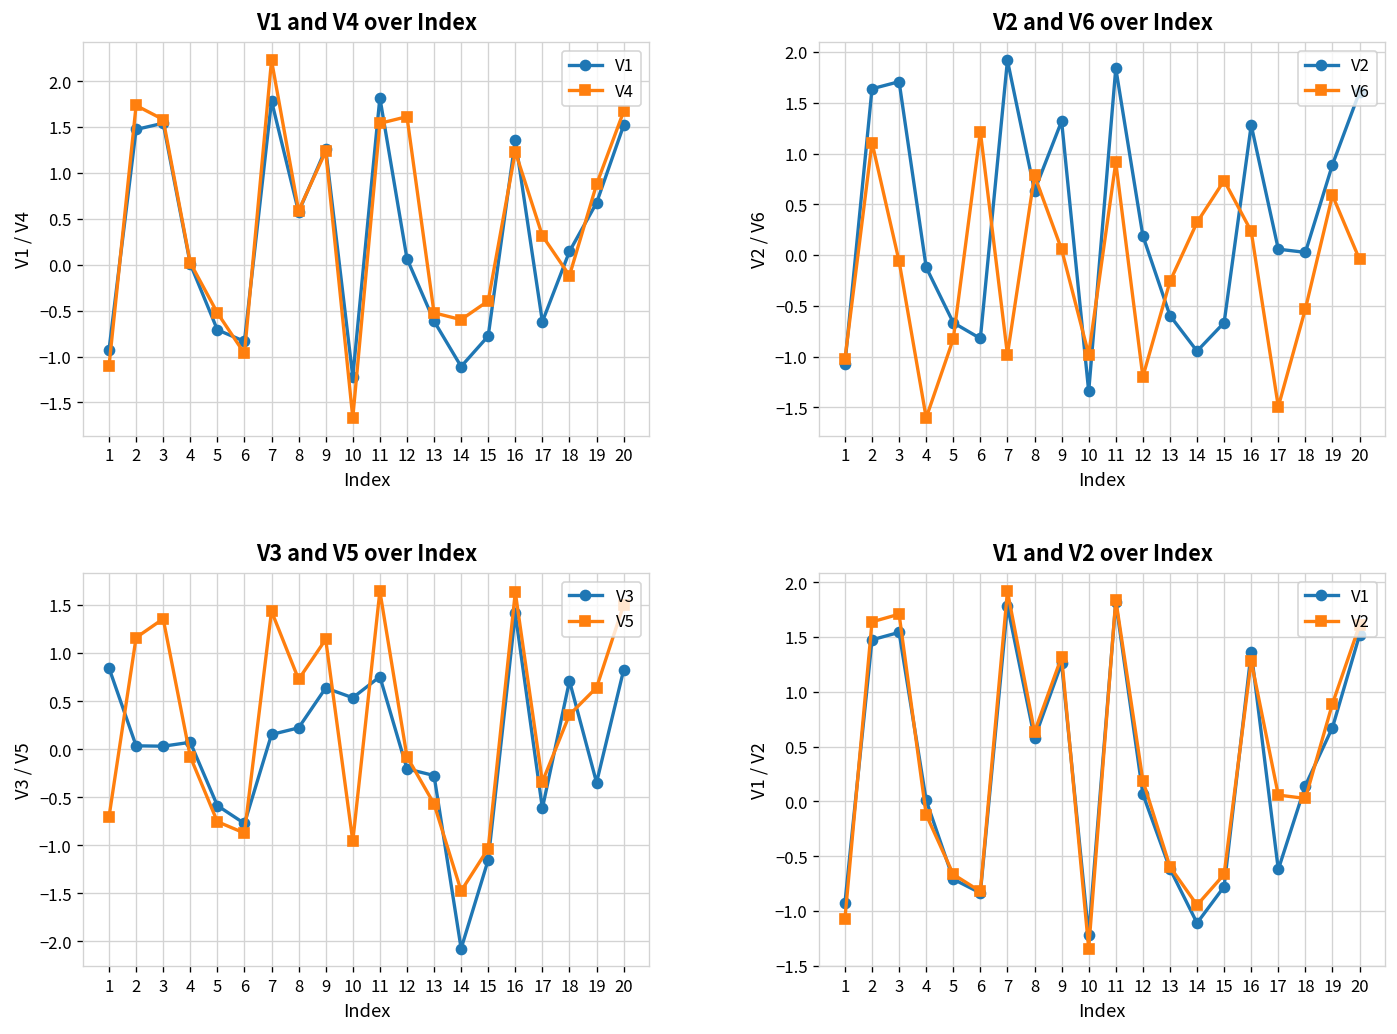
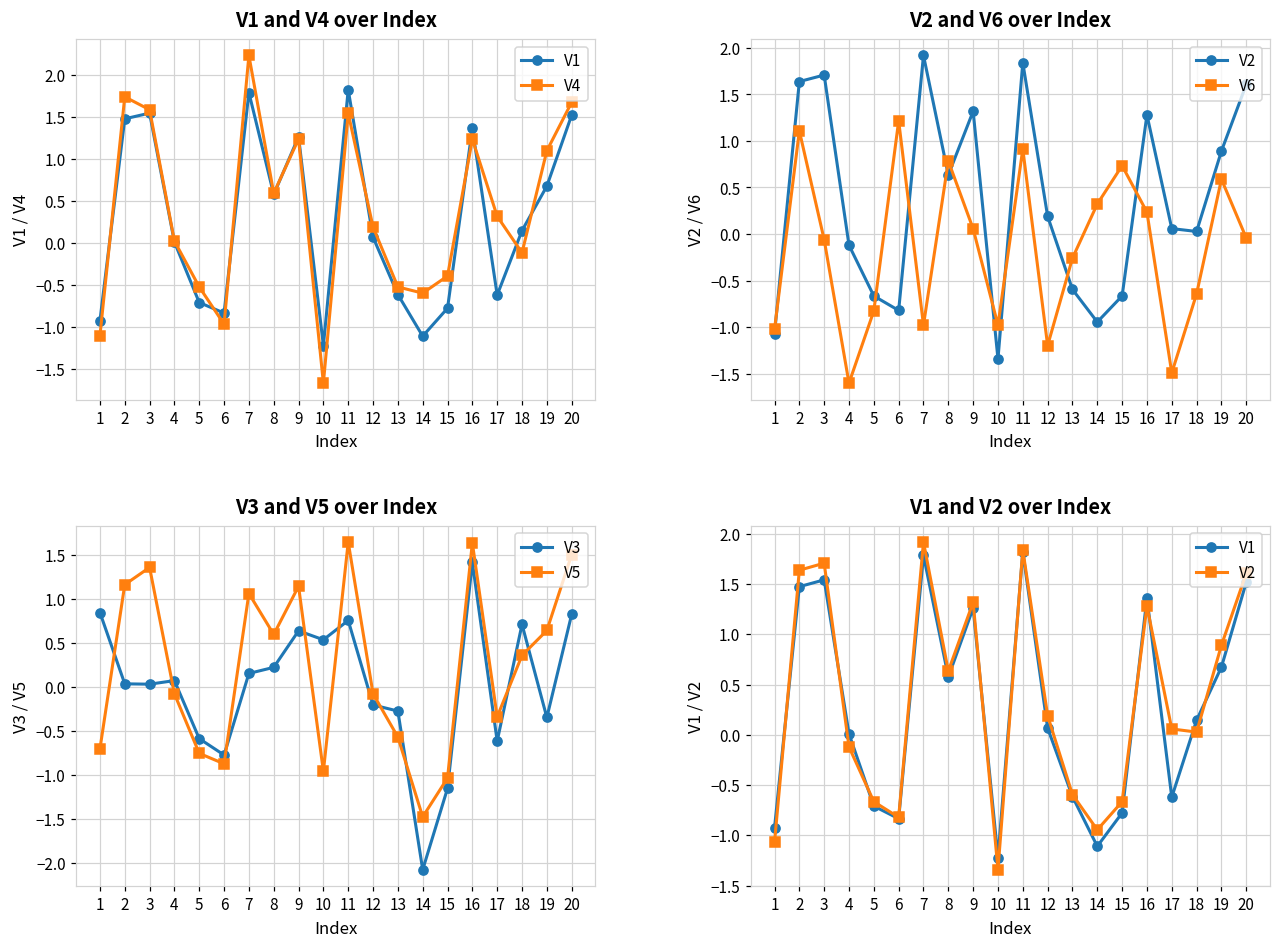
V1 and V4 over Index, V4, 12: 1.6 -> 0.2
V1 and V4 over Index, V4, 19: 0.9 -> 1.1
V2 and V6 over Index, V6, 18: -0.5 -> -0.6
V3 and V5 over Index, V5, 7: 1.4 -> 1.1
V3 and V5 over Index, V5, 8: 0.7 -> 0.6
